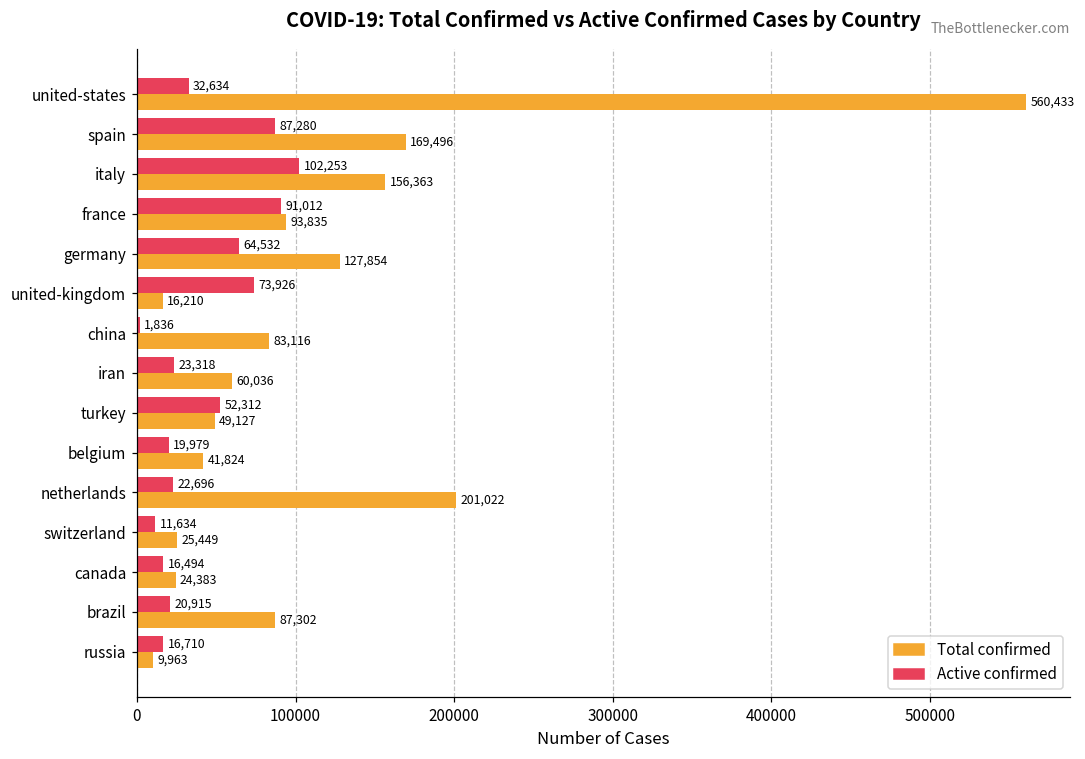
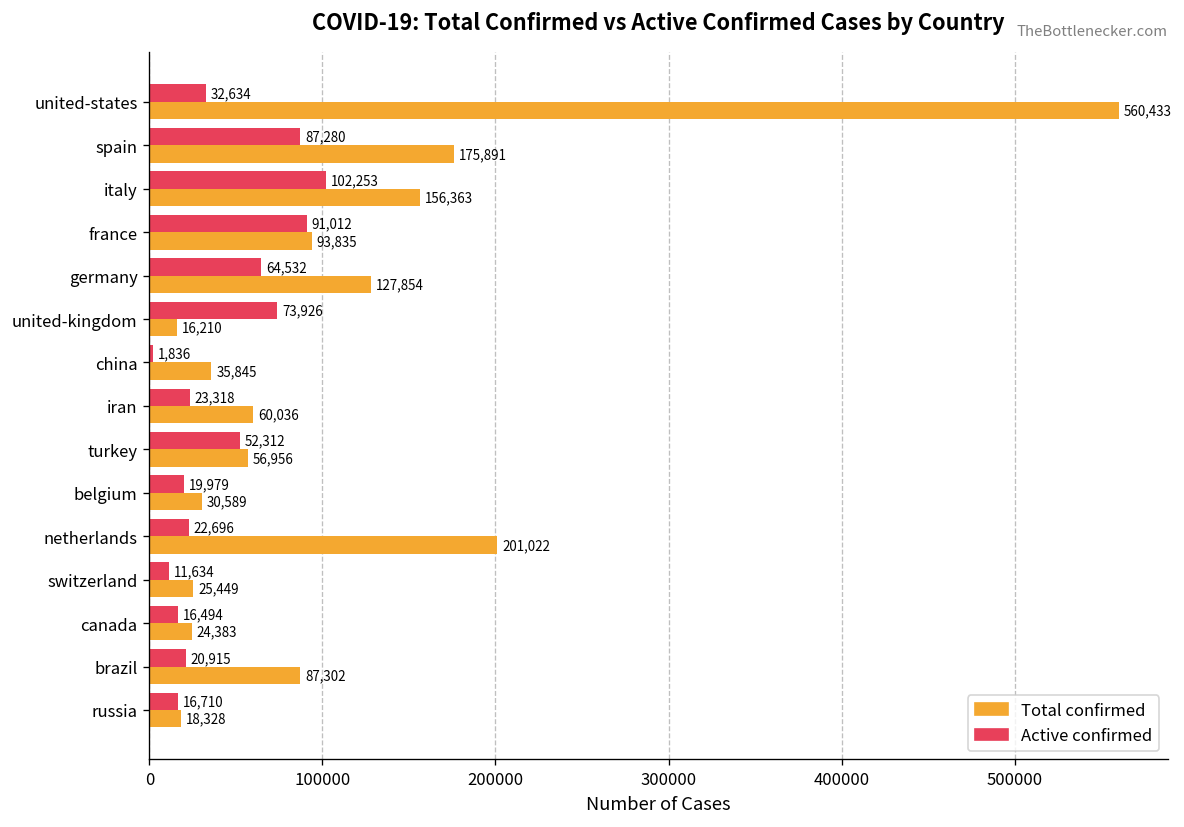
Total confirmed, spain: 169,496 -> 175,891
Total confirmed, china: 83,116 -> 35,845
Total confirmed, turkey: 49,127 -> 56,956
Total confirmed, belgium: 41,824 -> 30,589
Total confirmed, russia: 9,963 -> 18,328
